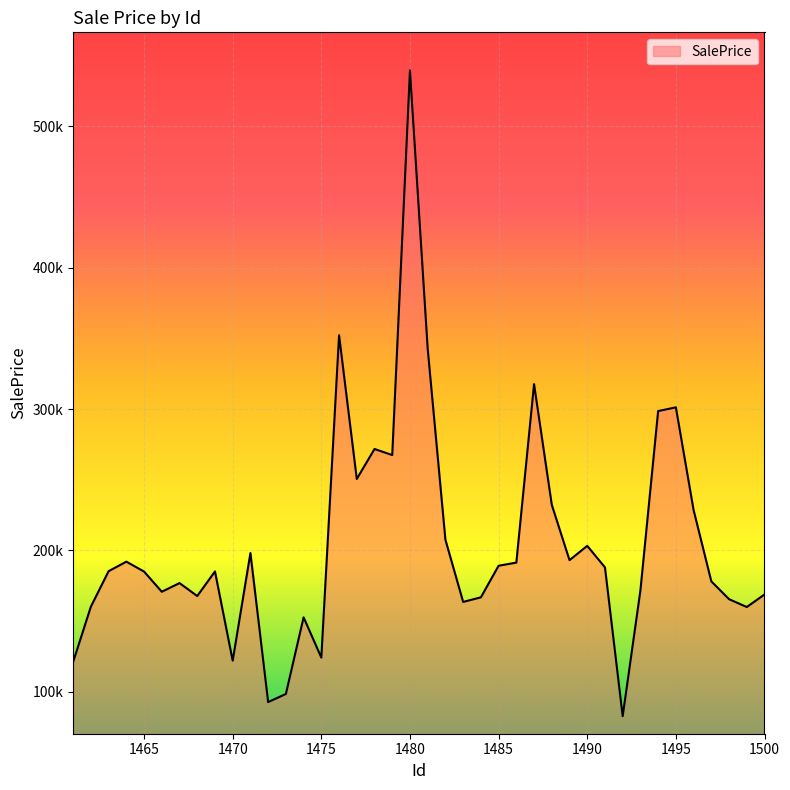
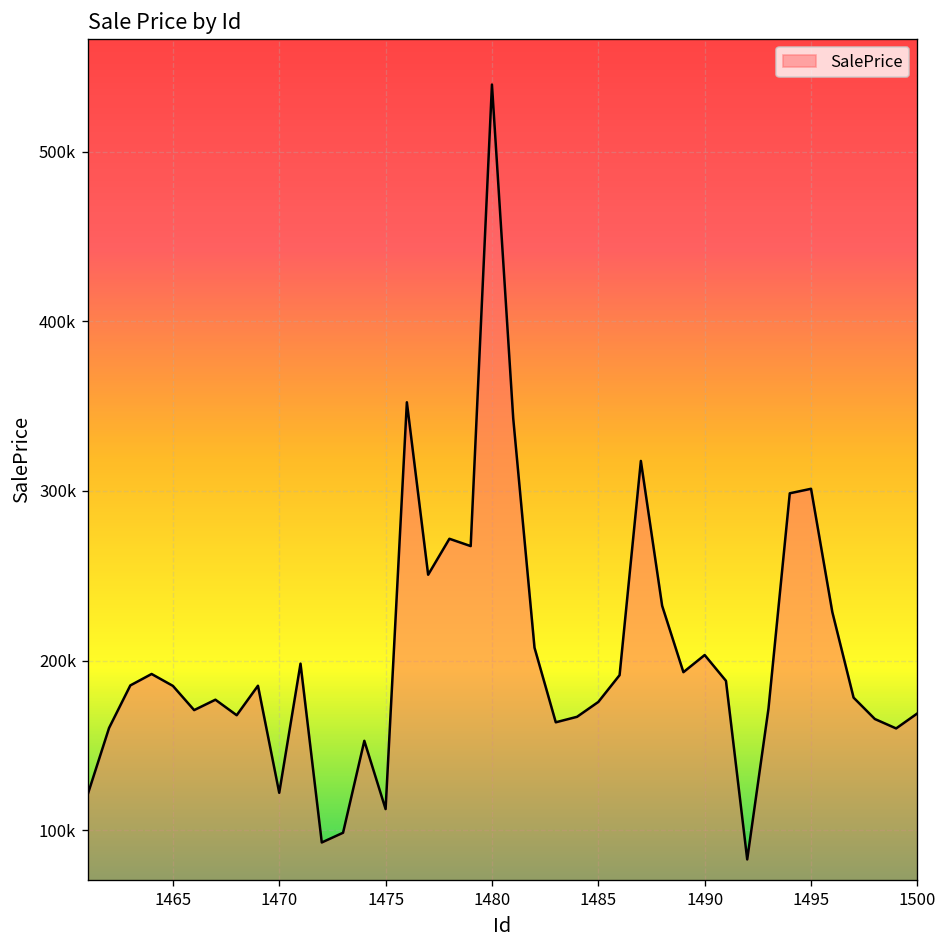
1475: 124000 -> 112000
1485: 189000 -> 176000
